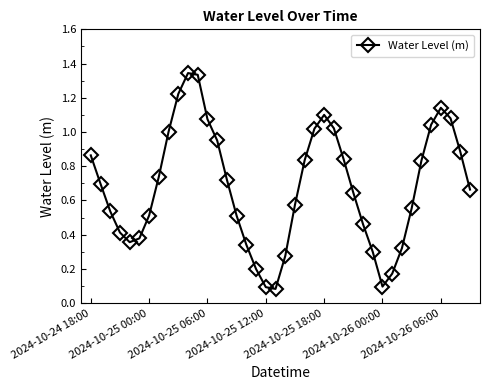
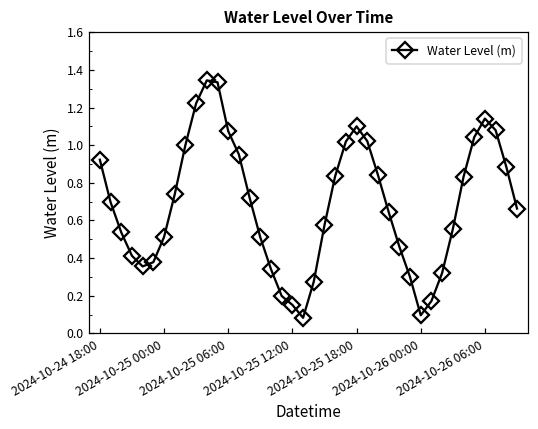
2024-10-24 18:00: 0.86 -> 0.92
2024-10-25 12:00: 0.09 -> 0.15
